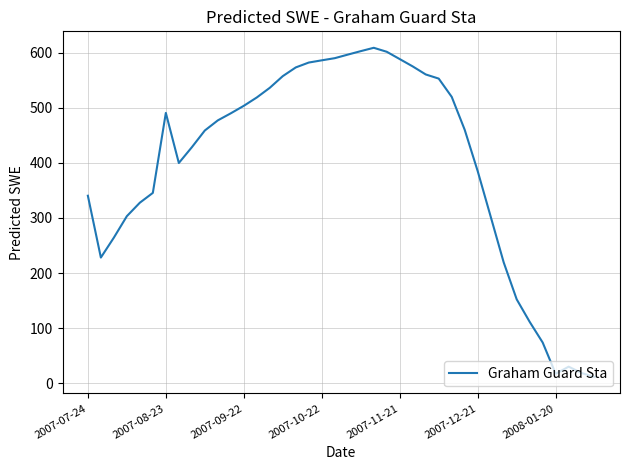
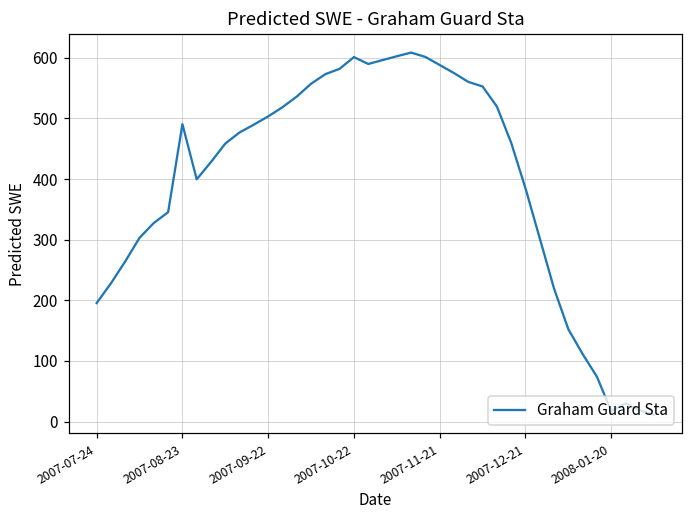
2007-07-24: 340 -> 200
2007-10-22: 590 -> 600
